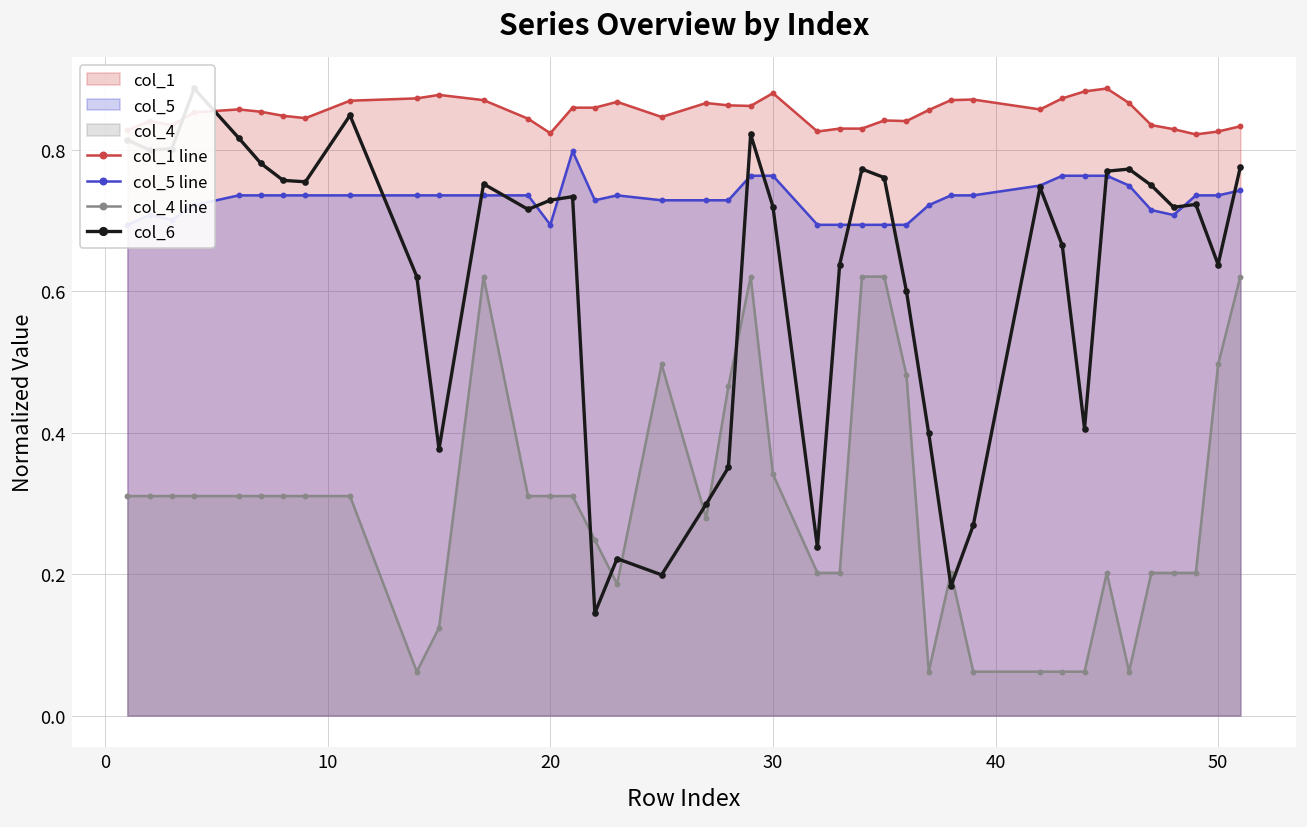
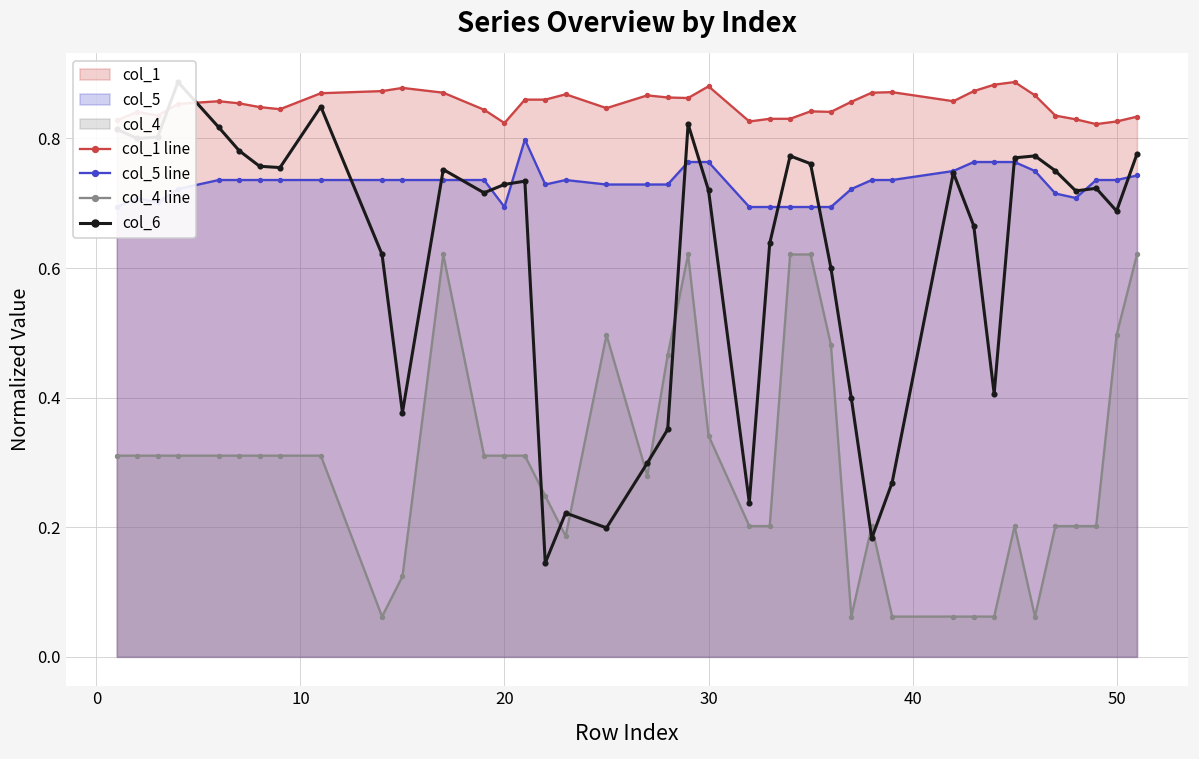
col_6, 50: 0.64 -> 0.69
